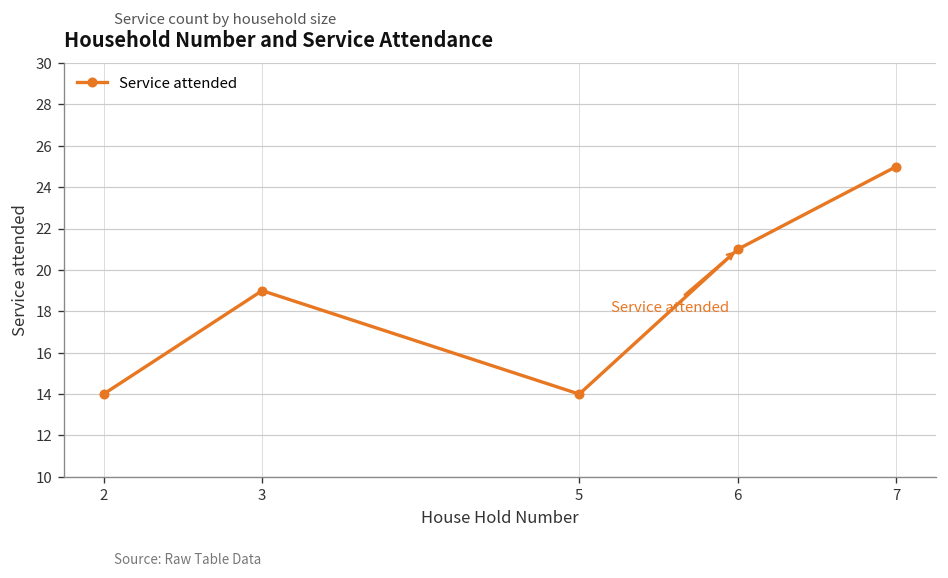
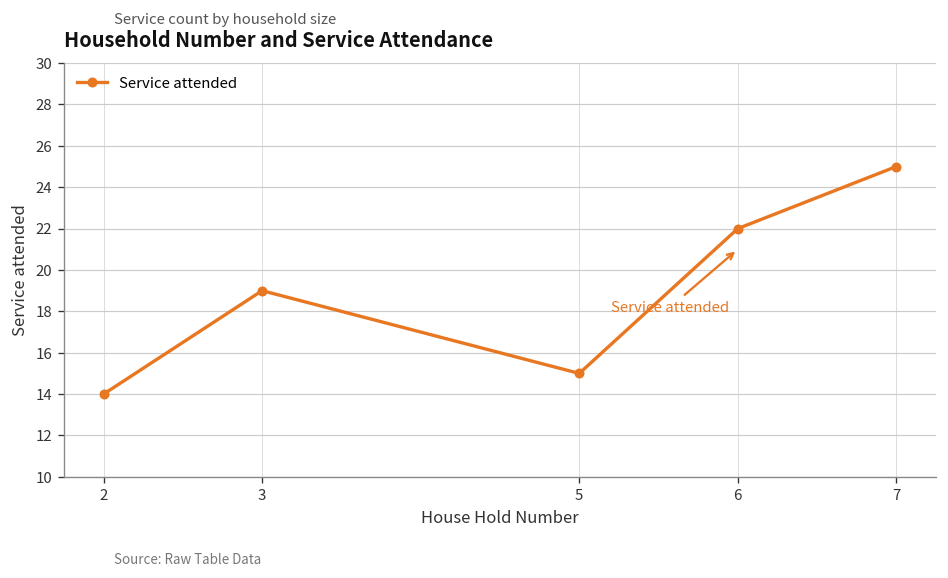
5: 14 -> 15
6: 21 -> 22
